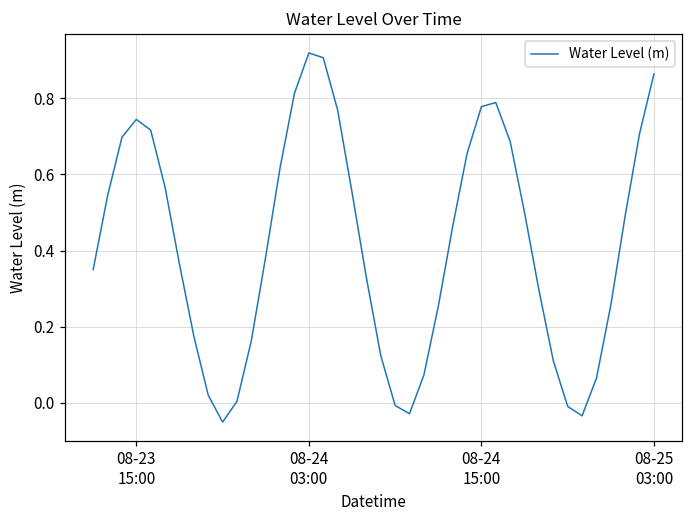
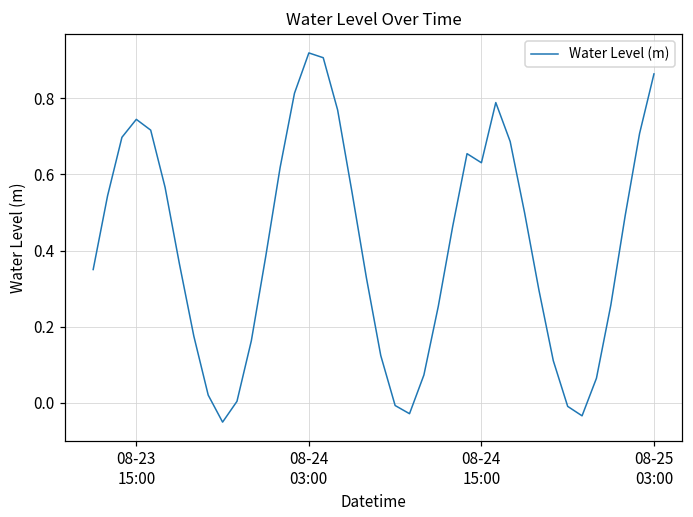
08-24 15:00: 0.78 -> 0.63
